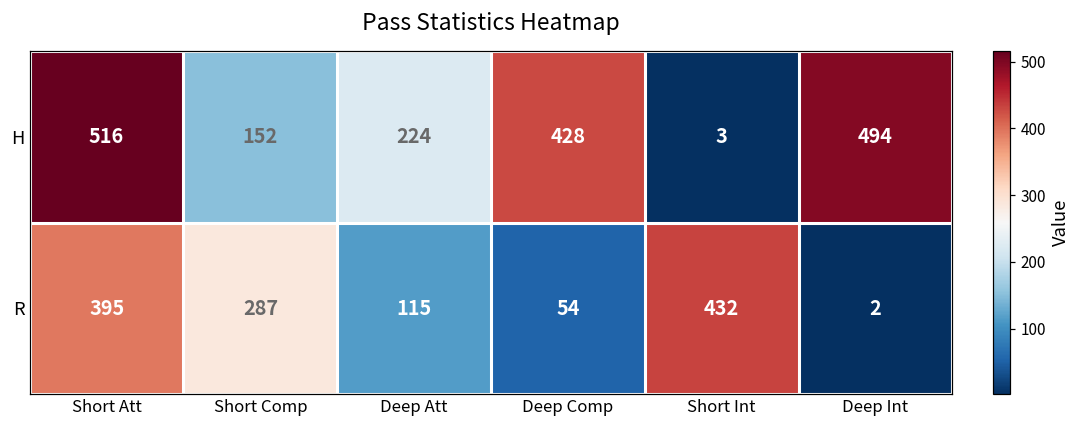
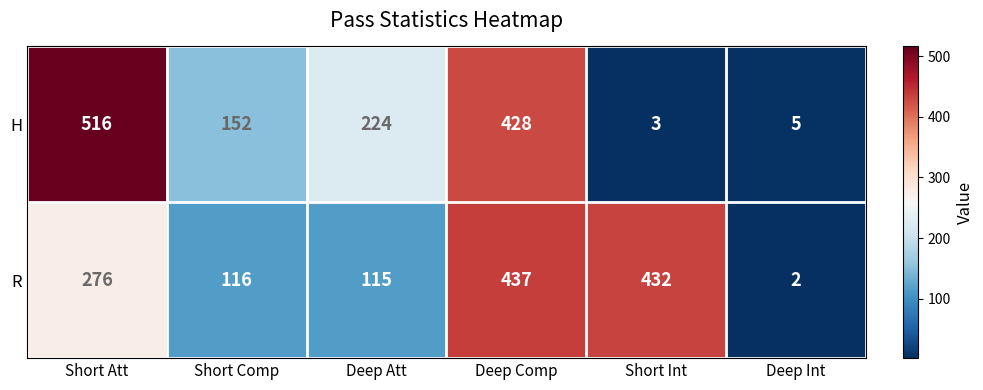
H, Deep Int: 494 -> 5
R, Short Att: 395 -> 276
R, Short Comp: 287 -> 116
R, Deep Comp: 54 -> 437
